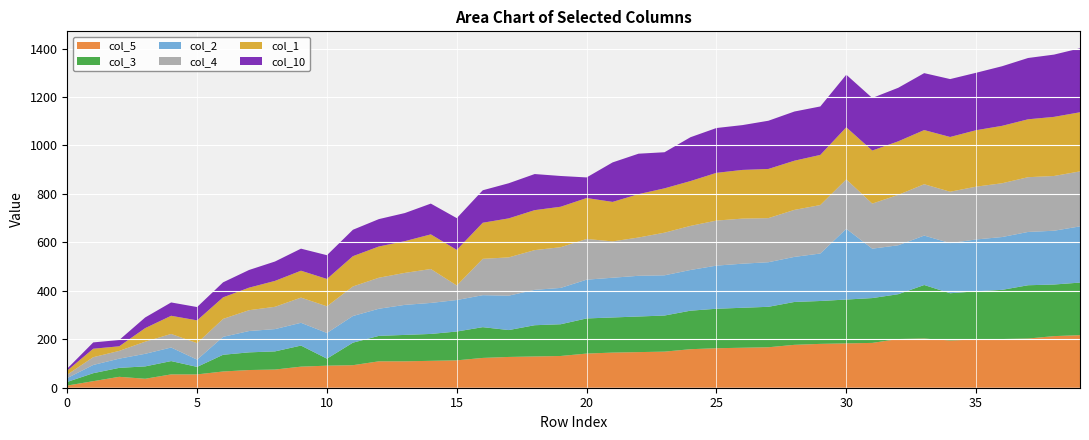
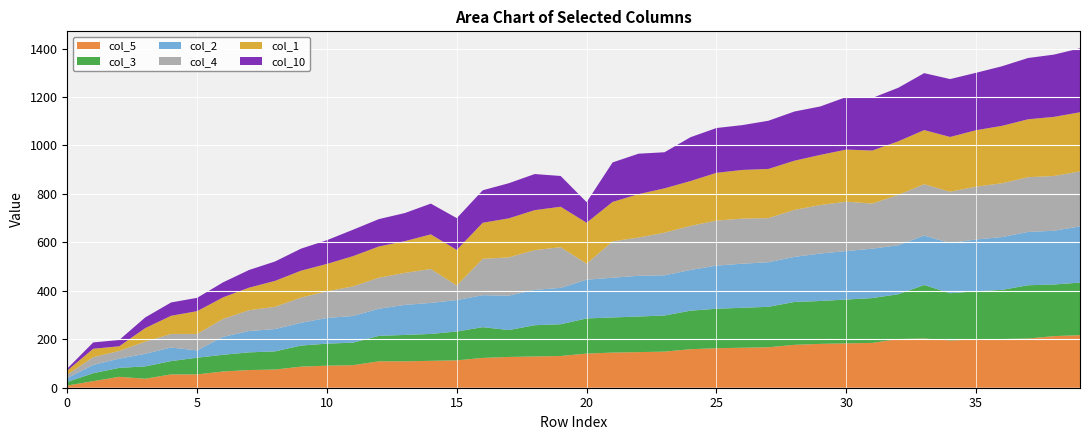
col_3, 5: 30 -> 70
col_3, 10: 30 -> 90
col_4, 20: 170 -> 70
col_2, 30: 290 -> 200
